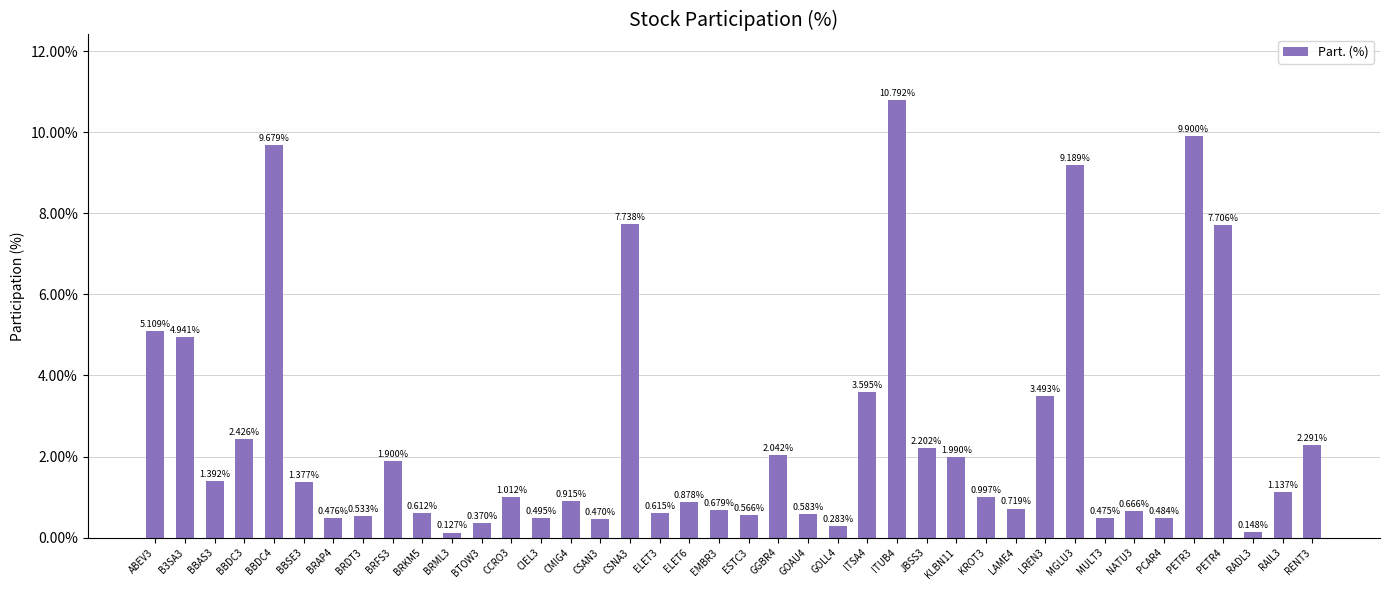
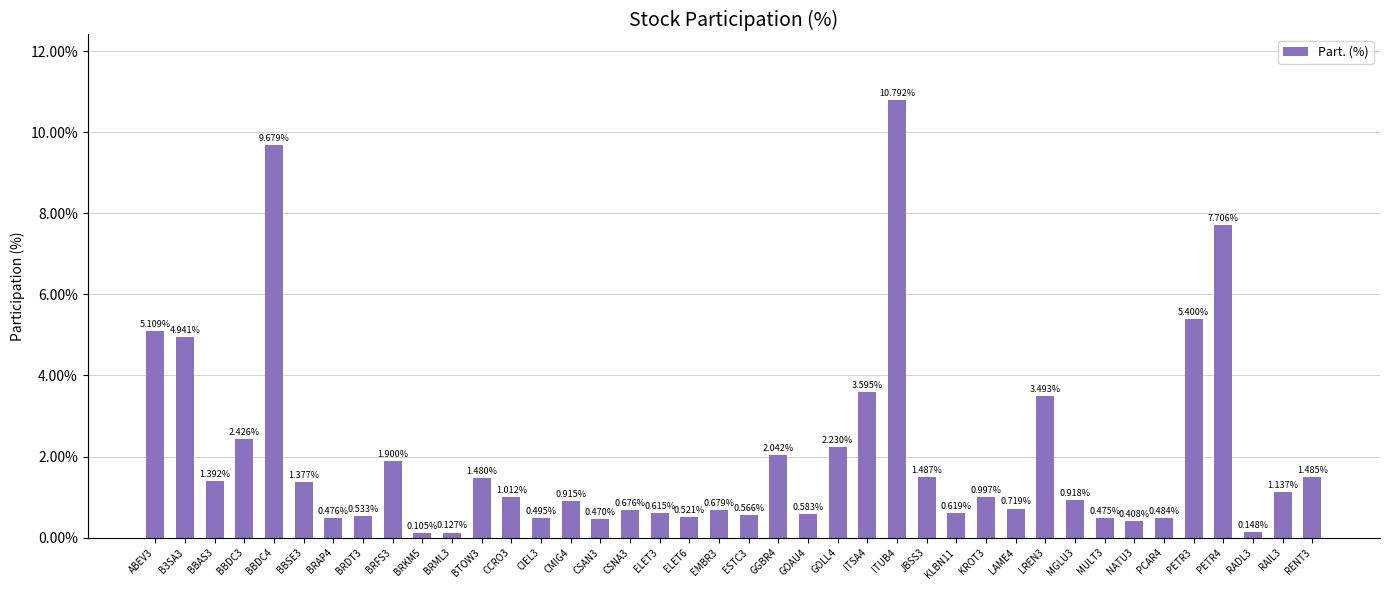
BRKM5: 0.612% -> 0.105%
BTOW3: 0.370% -> 1.480%
CSNA3: 7.738% -> 0.676%
ELET6: 0.878% -> 0.521%
GOLL4: 0.283% -> 2.230%
JBSS3: 2.202% -> 1.487%
KLBN11: 1.990% -> 0.619%
MGLU3: 9.189% -> 0.918%
NATU3: 0.666% -> 0.408%
PETR3: 9.900% -> 5.400%
RENT3: 2.291% -> 1.485%
